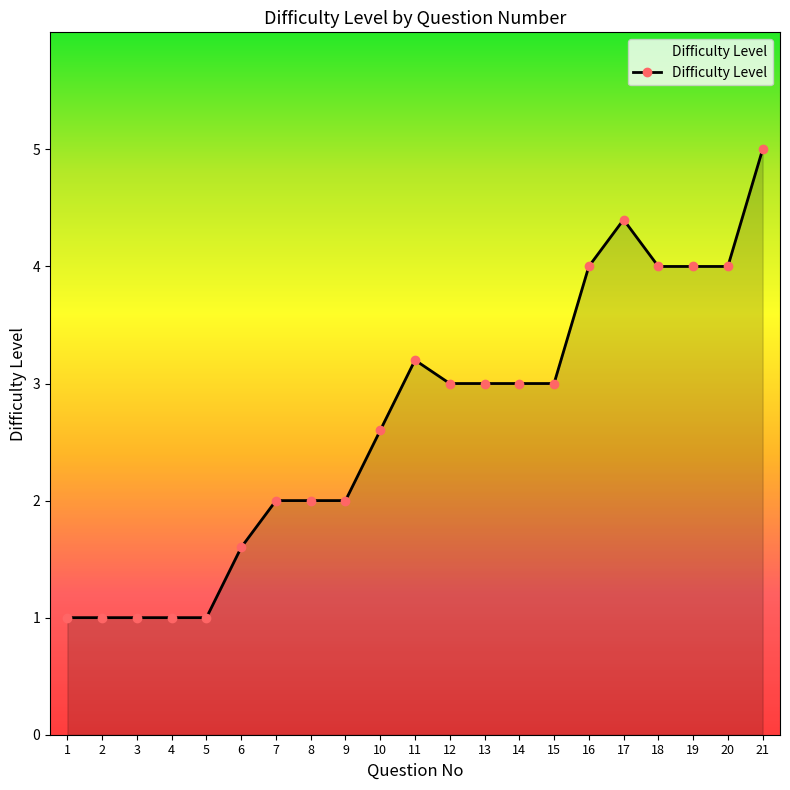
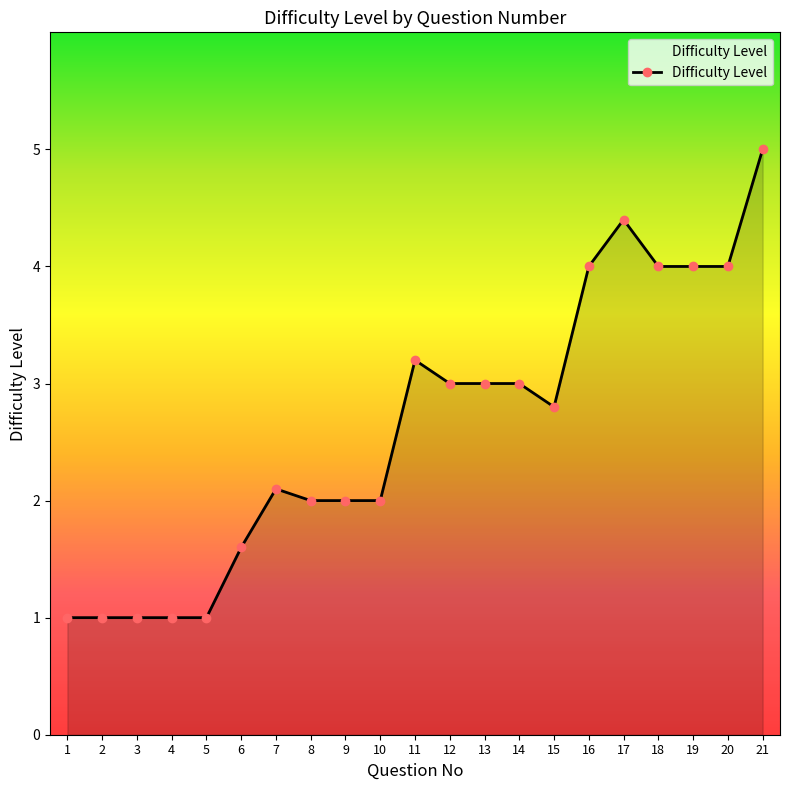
7: 2.0 -> 2.1
10: 2.6 -> 2.0
15: 3.0 -> 2.8
